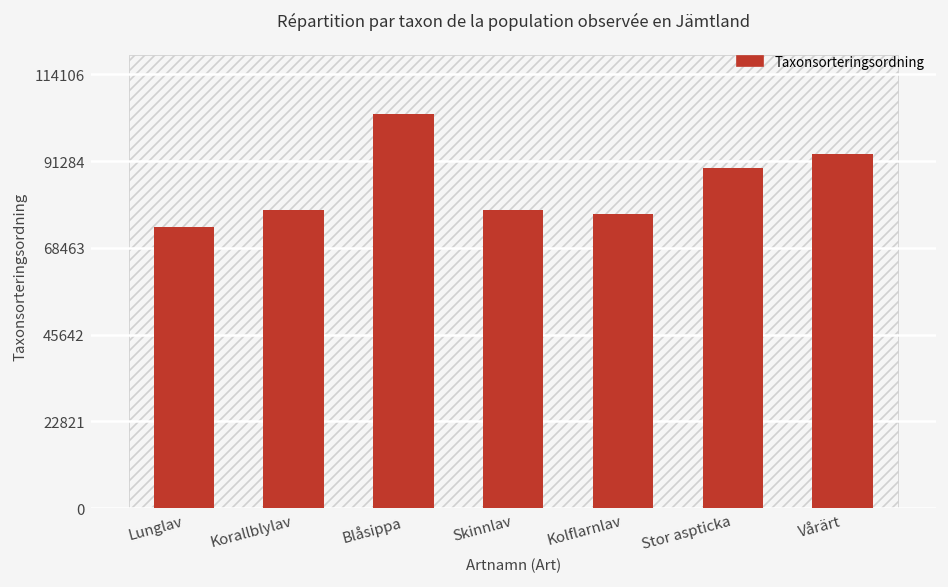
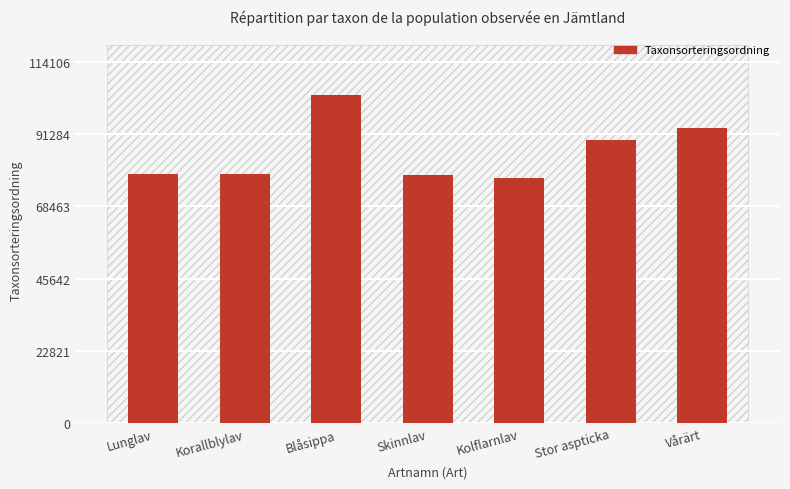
Taxonsorteringsordning, Lunglav: 74000 -> 79000
